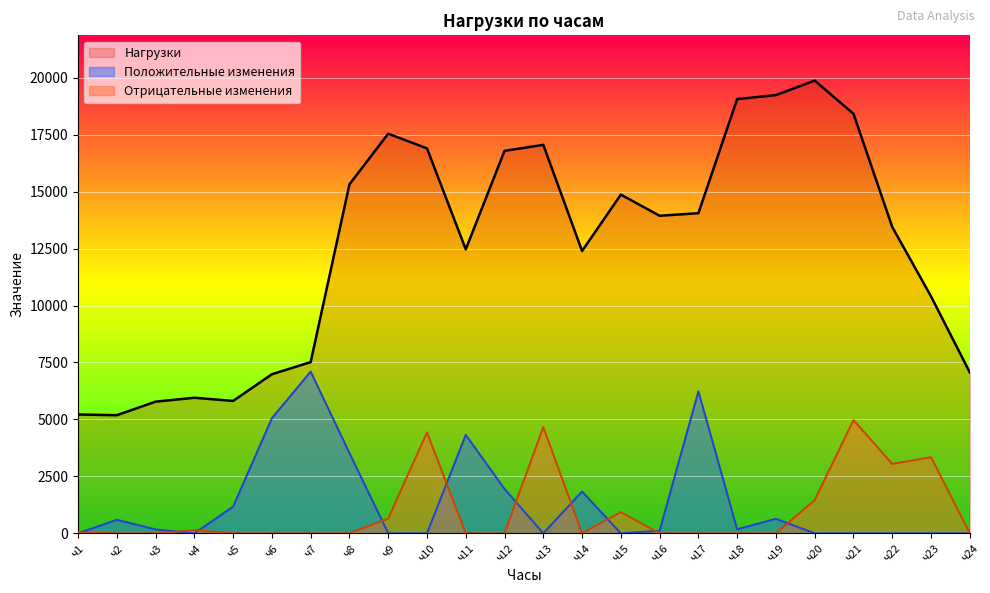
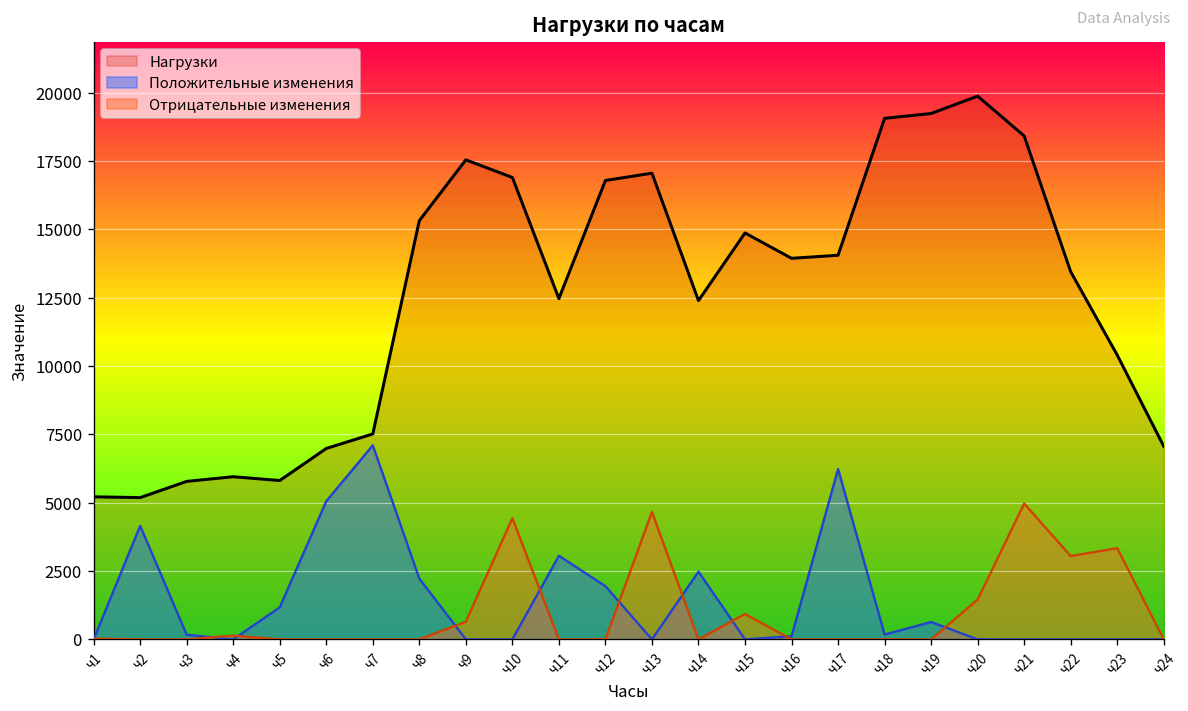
Положительные изменения, ч2: 600 -> 4200
Положительные изменения, ч8: 3500 -> 2200
Положительные изменения, ч11: 4300 -> 3100
Положительные изменения, ч14: 1800 -> 2500
